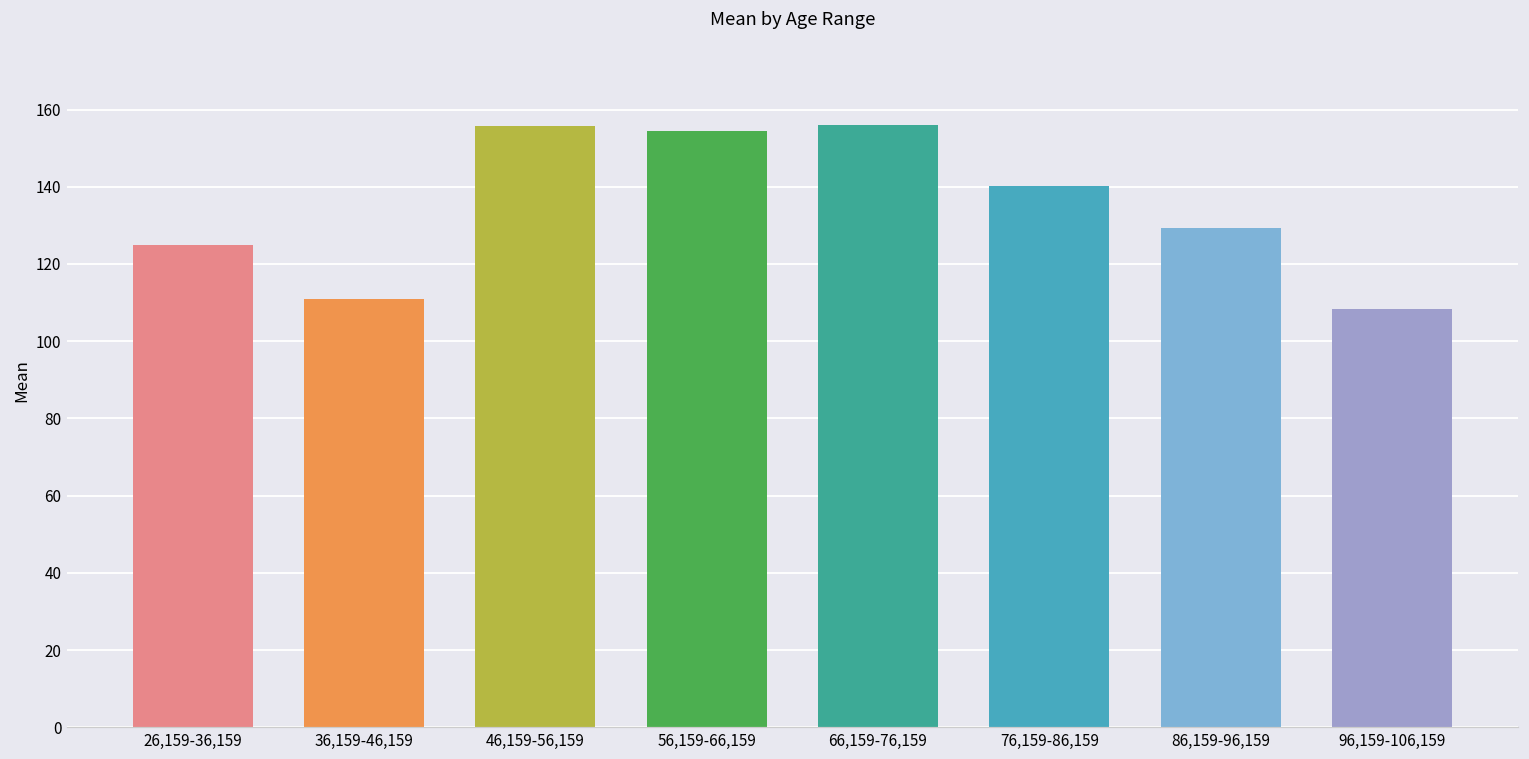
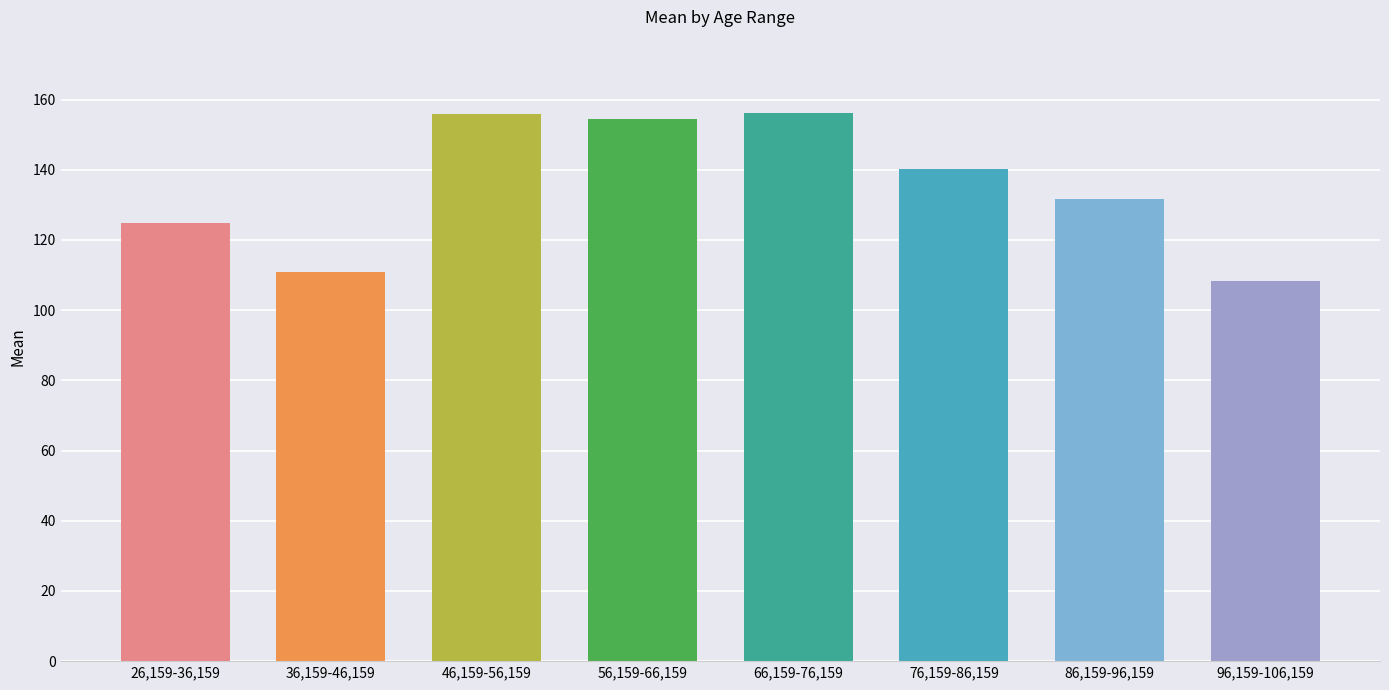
86,159-96,159: 129 -> 132
